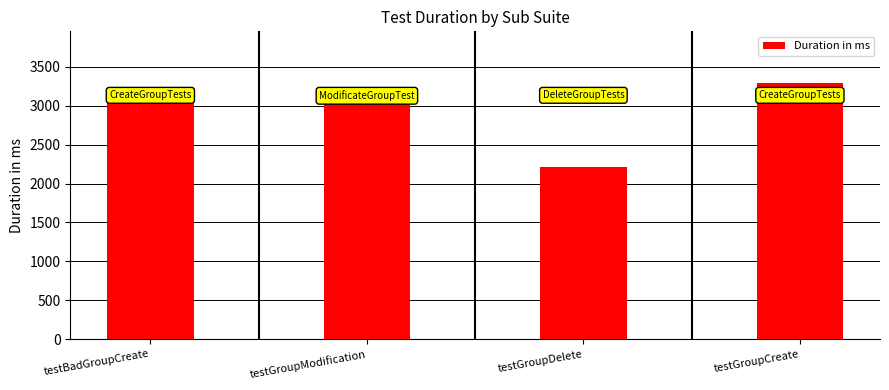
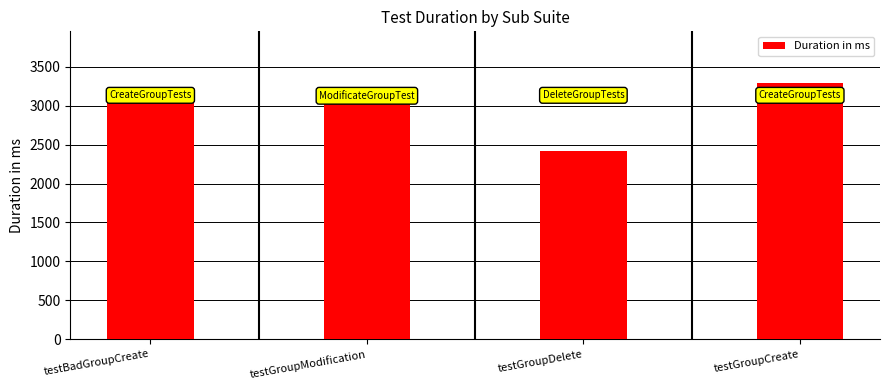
testGroupDelete: 2200 -> 2400
